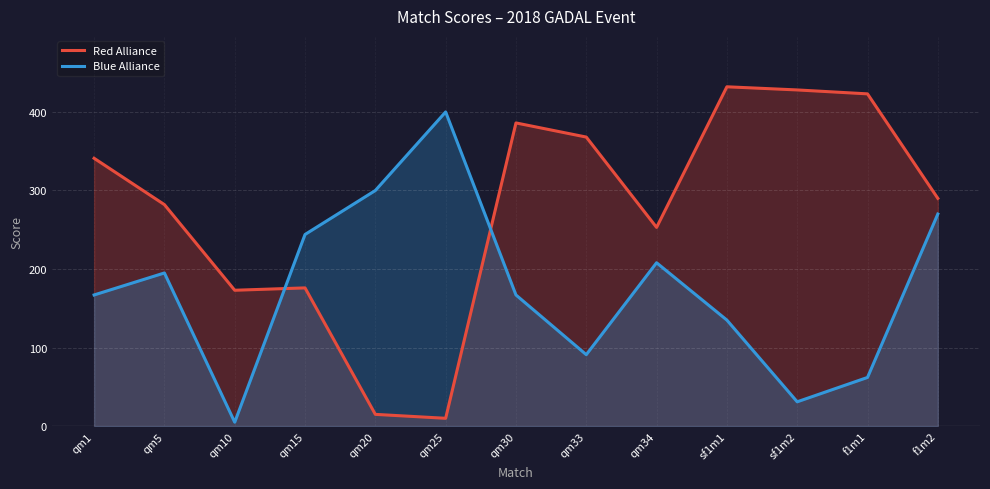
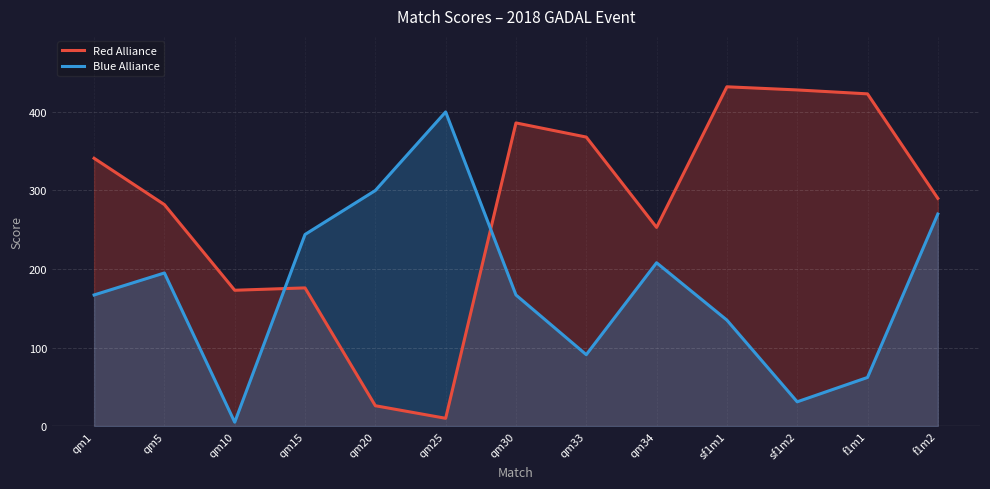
Red Alliance, qm20: 20 -> 30
